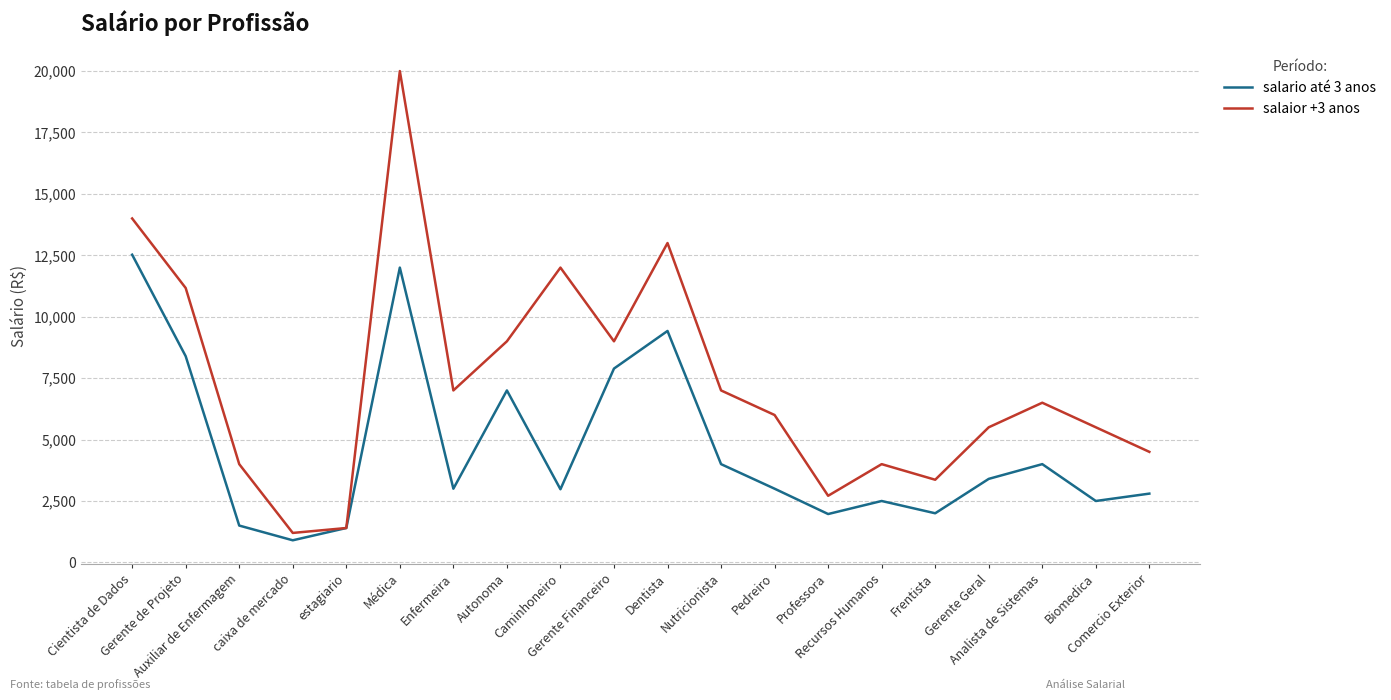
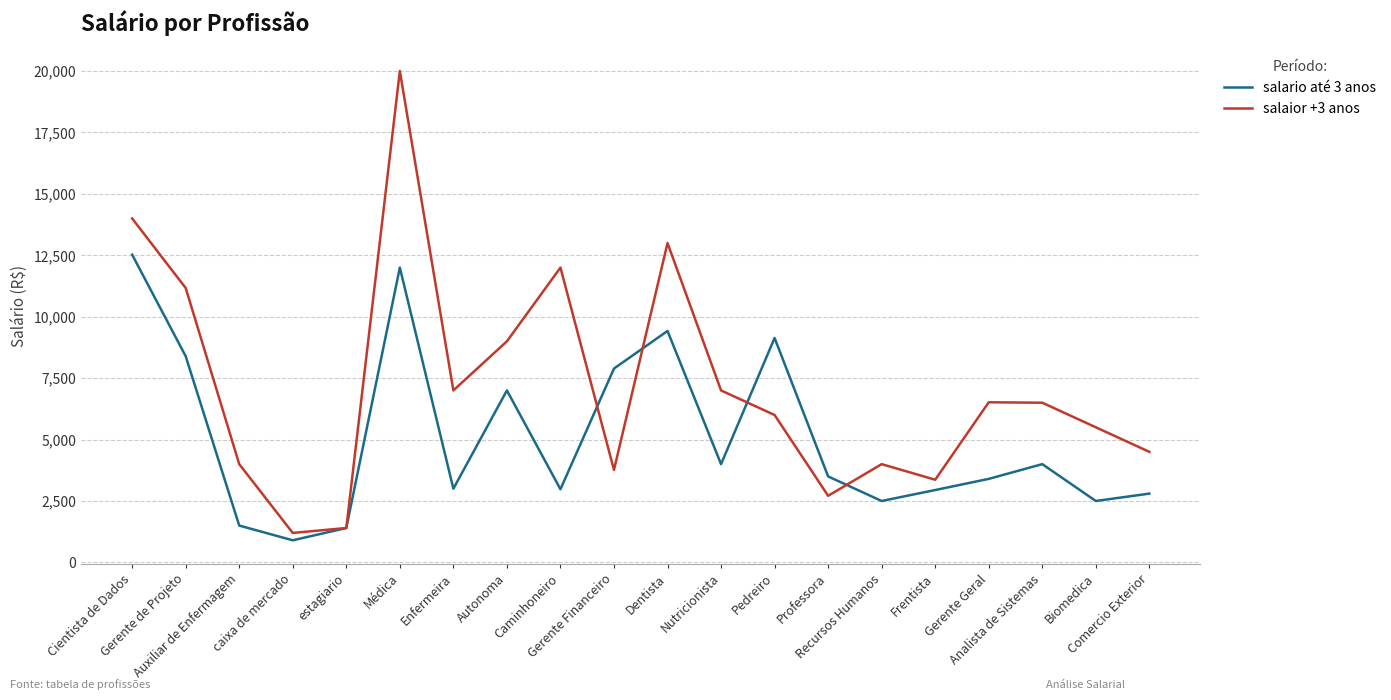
salaior +3 anos, Gerente Financeiro: 9,000 -> 3,800
salario até 3 anos, Pedreiro: 3,000 -> 9,100
salario até 3 anos, Professora: 2,000 -> 3,500
salario até 3 anos, Frentista: 2,000 -> 2,900
salaior +3 anos, Gerente Geral: 5,500 -> 6,500
